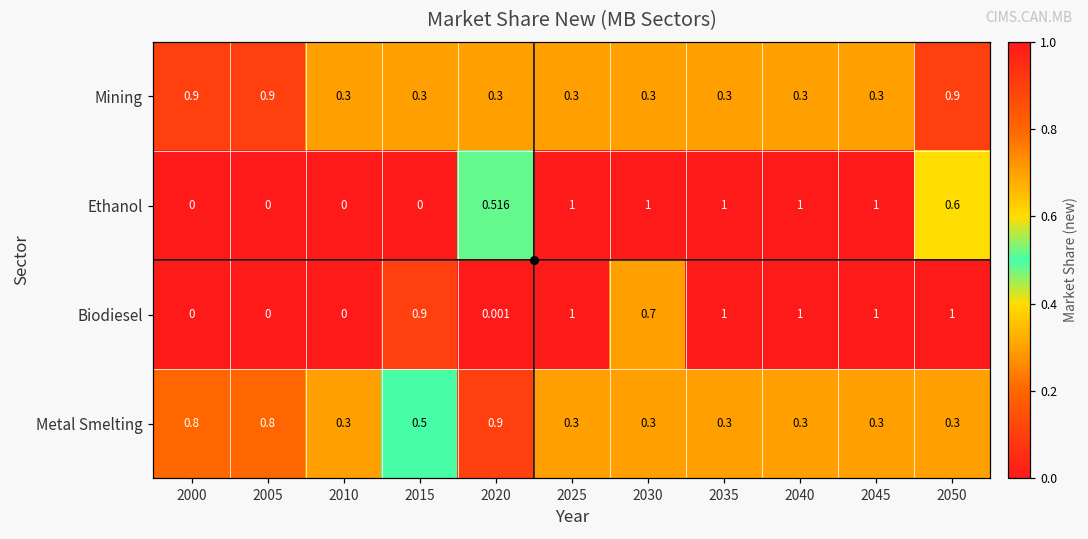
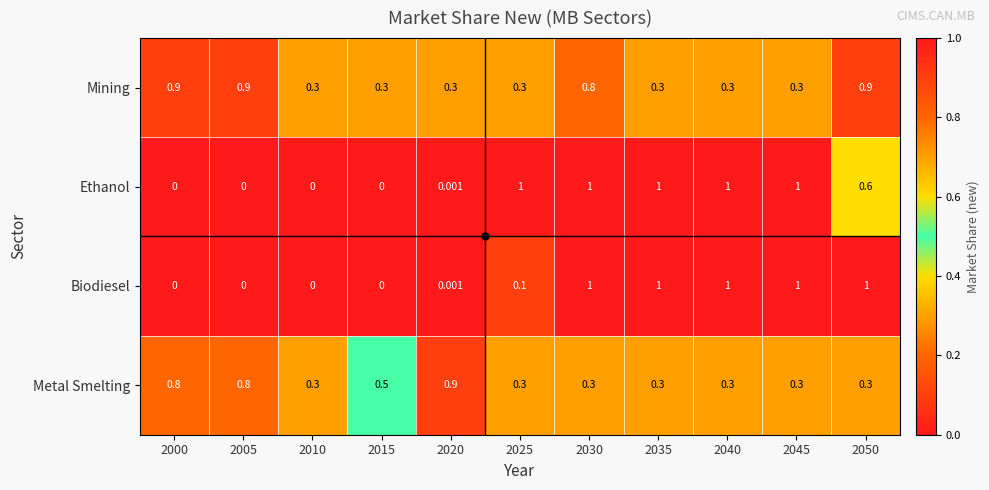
Mining, 2030: 0.3 -> 0.8
Ethanol, 2020: 0.516 -> 0.001
Biodiesel, 2015: 0.9 -> 0
Biodiesel, 2025: 1 -> 0.1
Biodiesel, 2030: 0.7 -> 1
